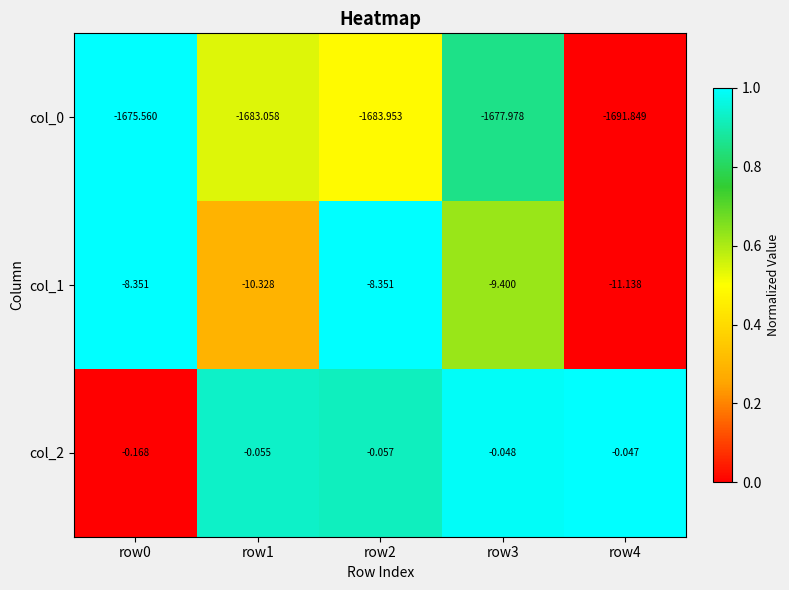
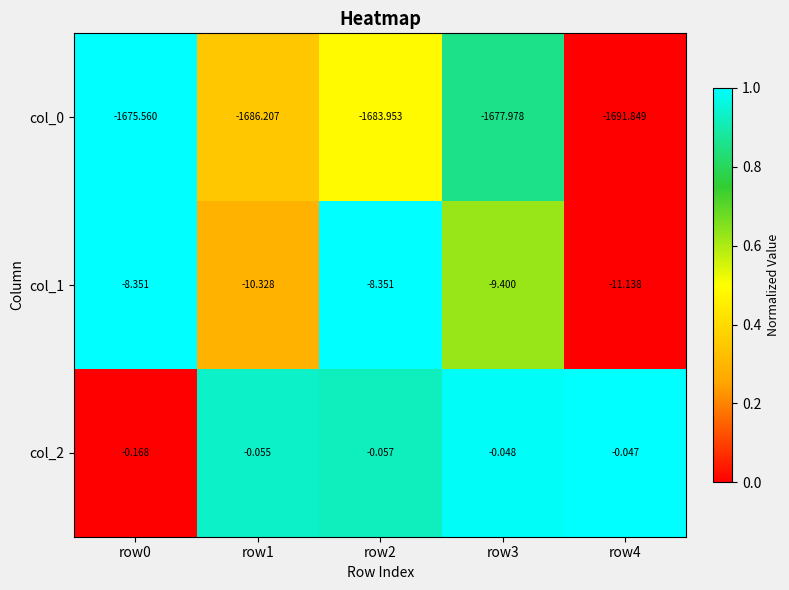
col_0, row1: -1683.058 -> -1686.207
